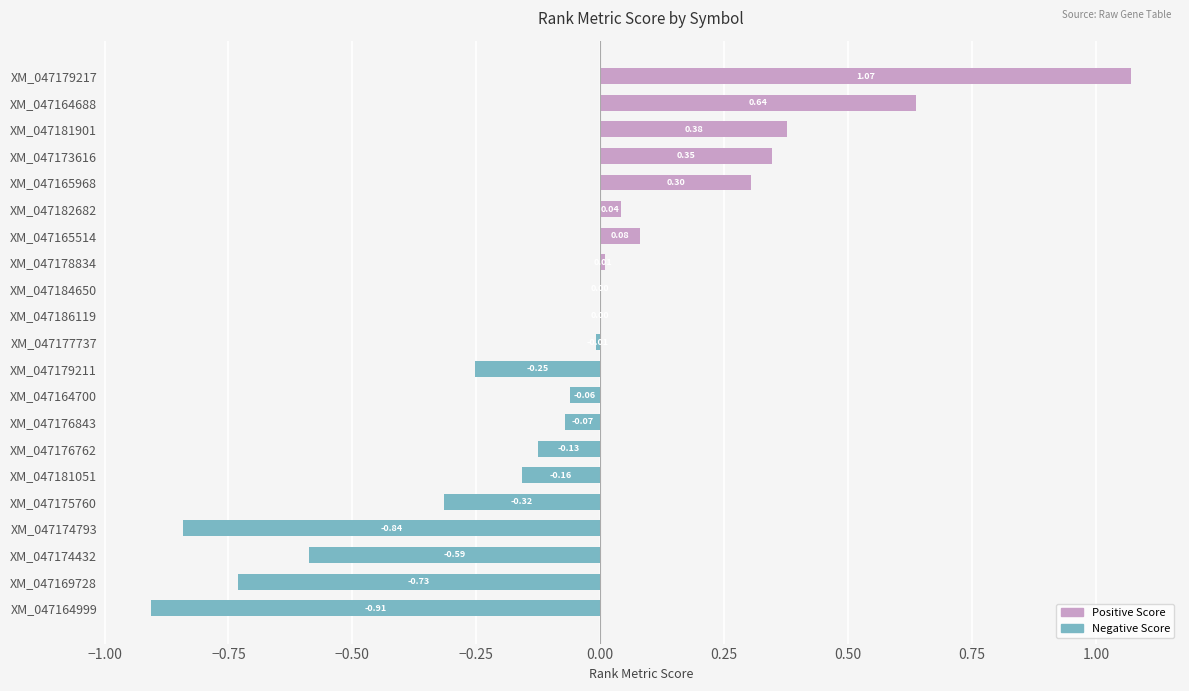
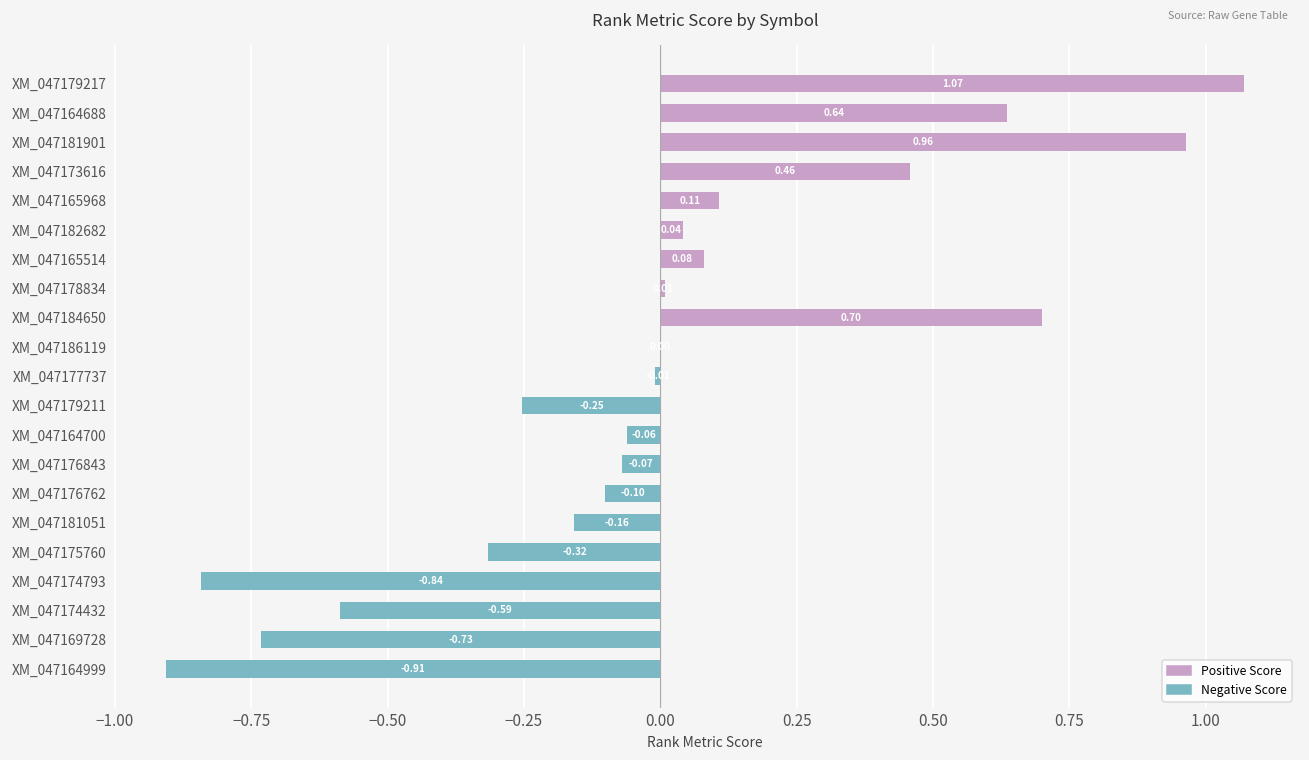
XM_047181901: 0.38 -> 0.96
XM_047173616: 0.35 -> 0.46
XM_047165968: 0.30 -> 0.11
XM_047184650: 0.0 -> 0.7
XM_047176762: -0.13 -> -0.10
